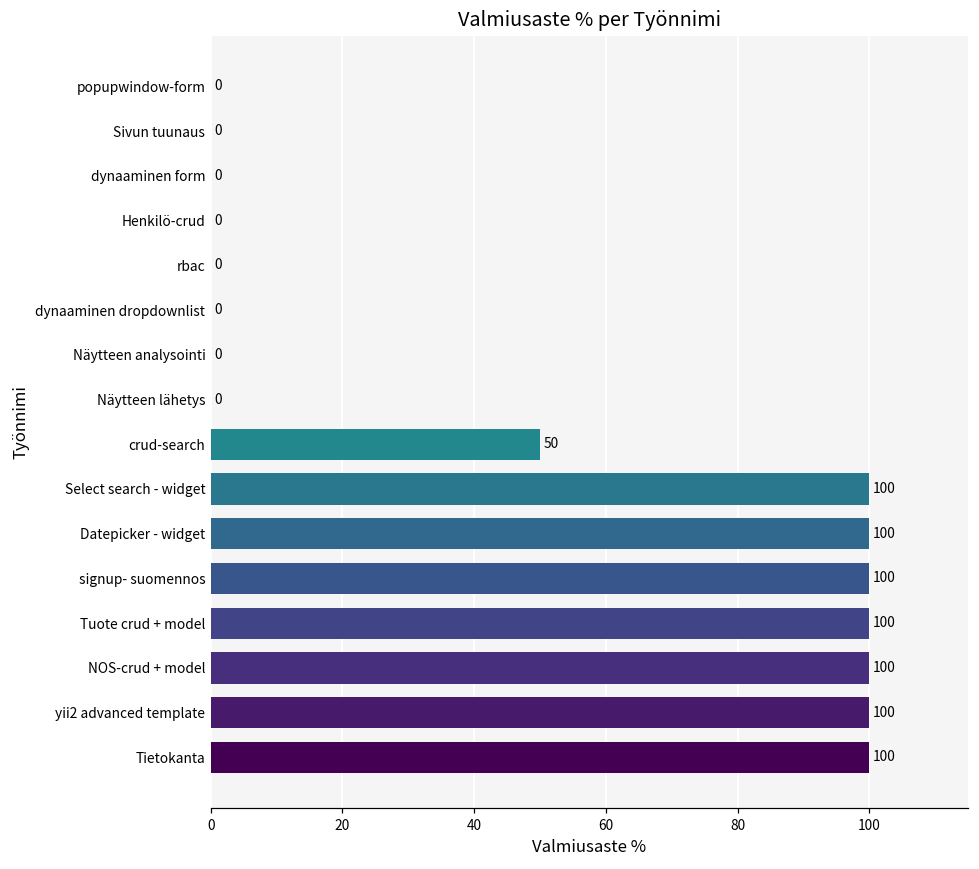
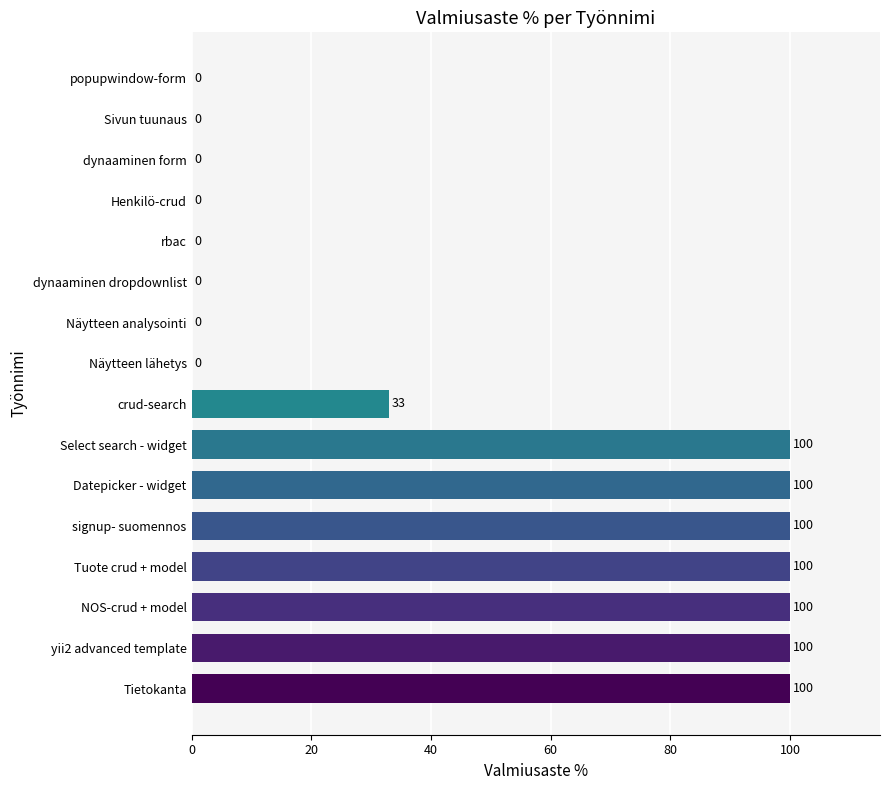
crud-search: 50 -> 33
